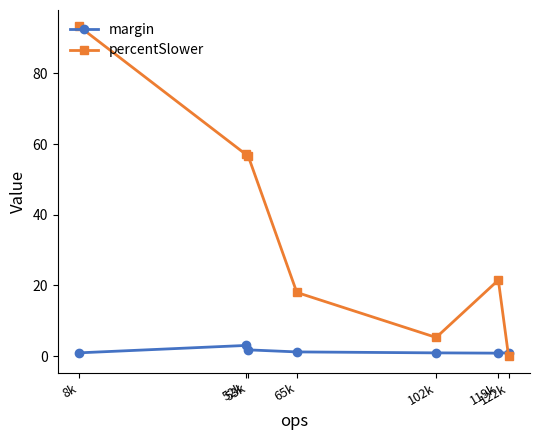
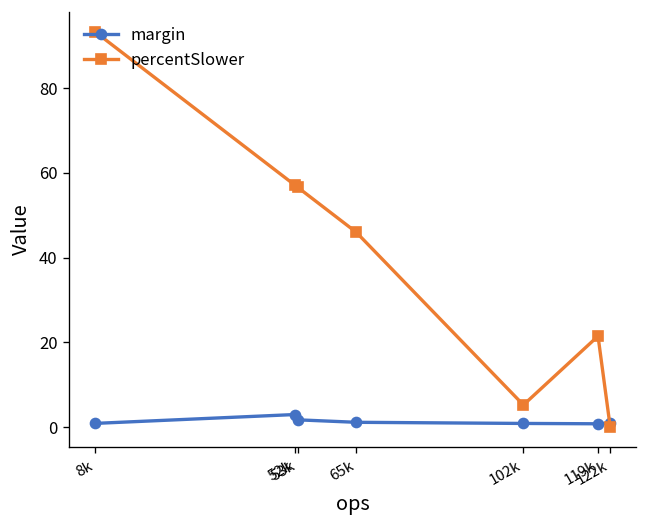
percentSlower, 65k: 18 -> 46
